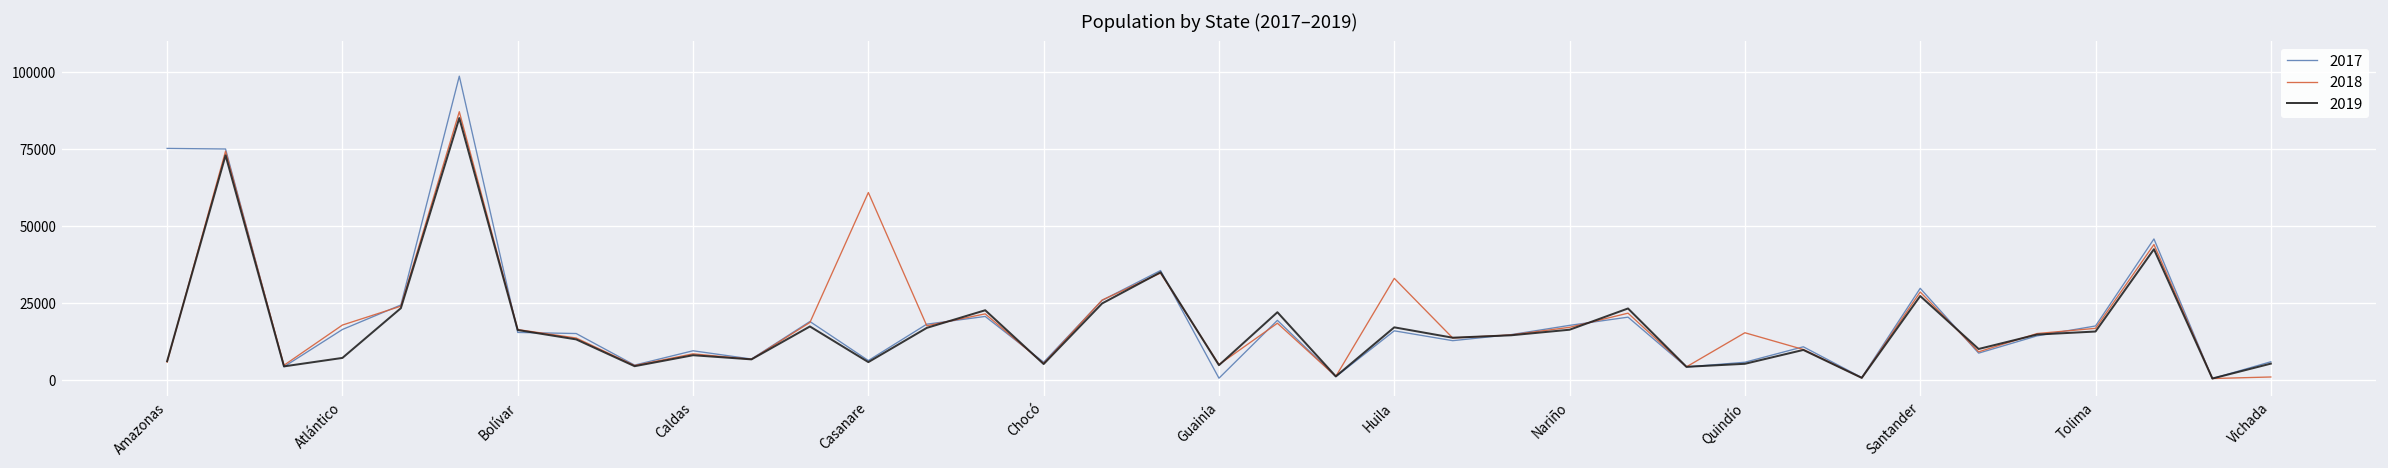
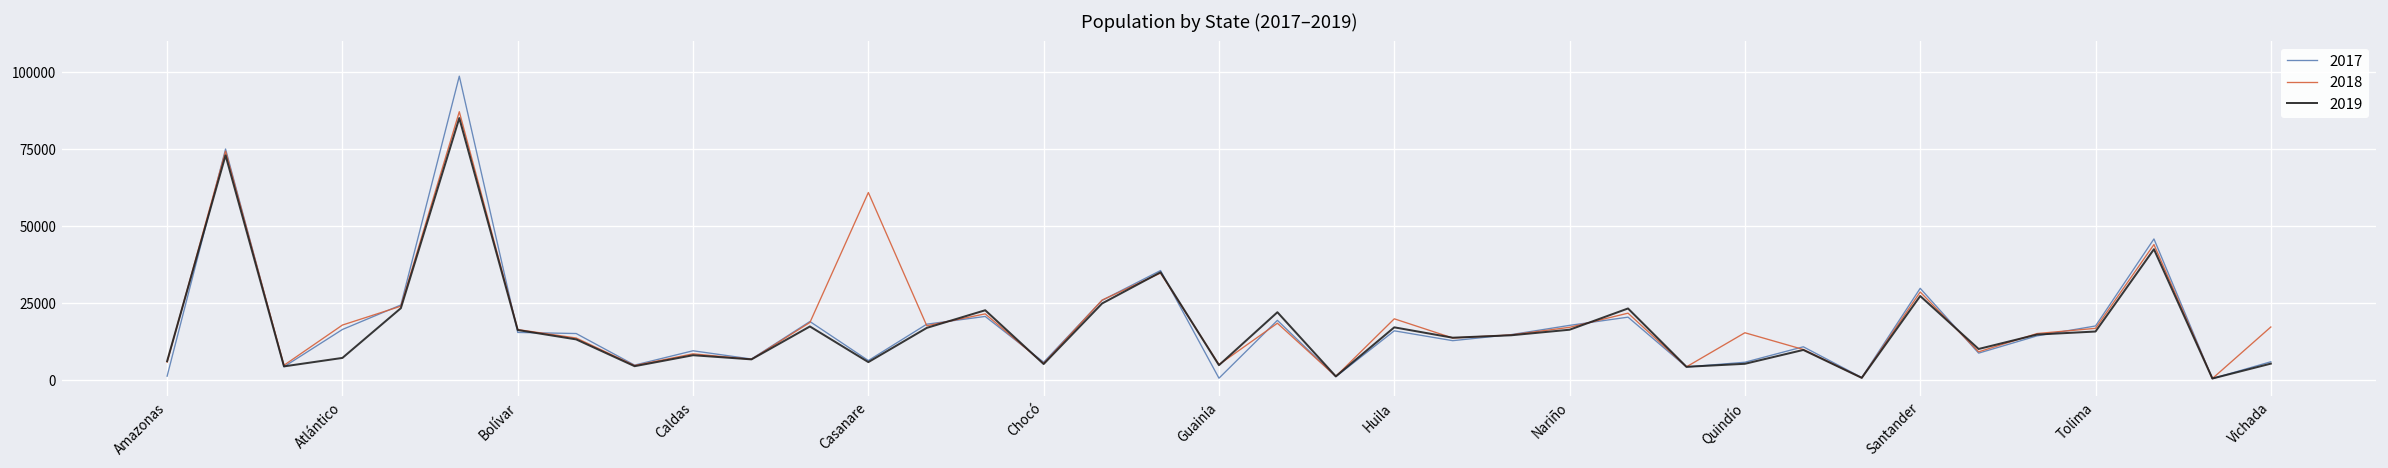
2017, Amazonas: 75000 -> 1000
2018, Huila: 33000 -> 20000
2018, Vichada: 1000 -> 17000
